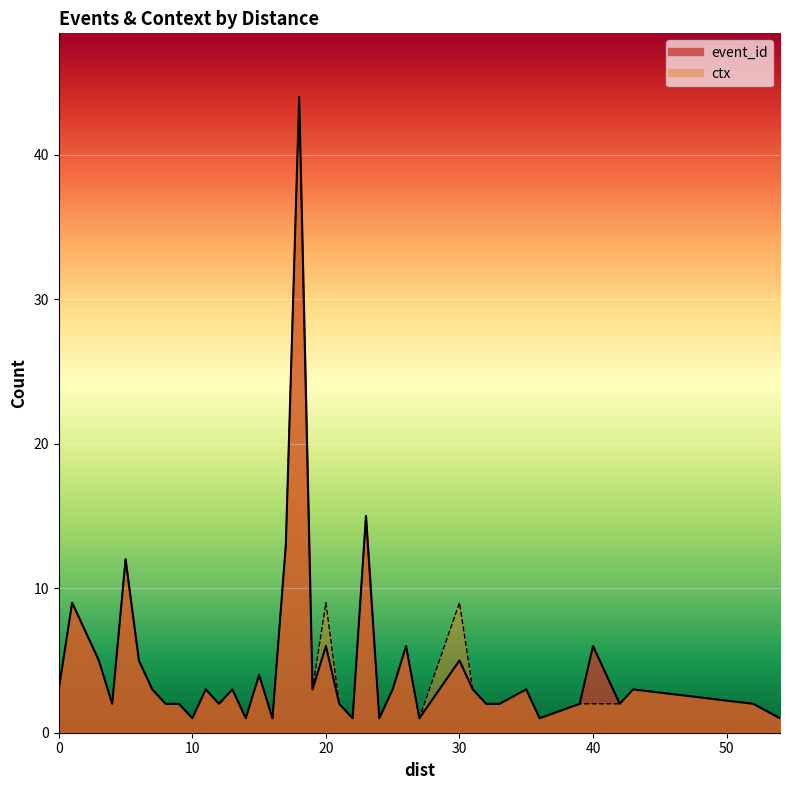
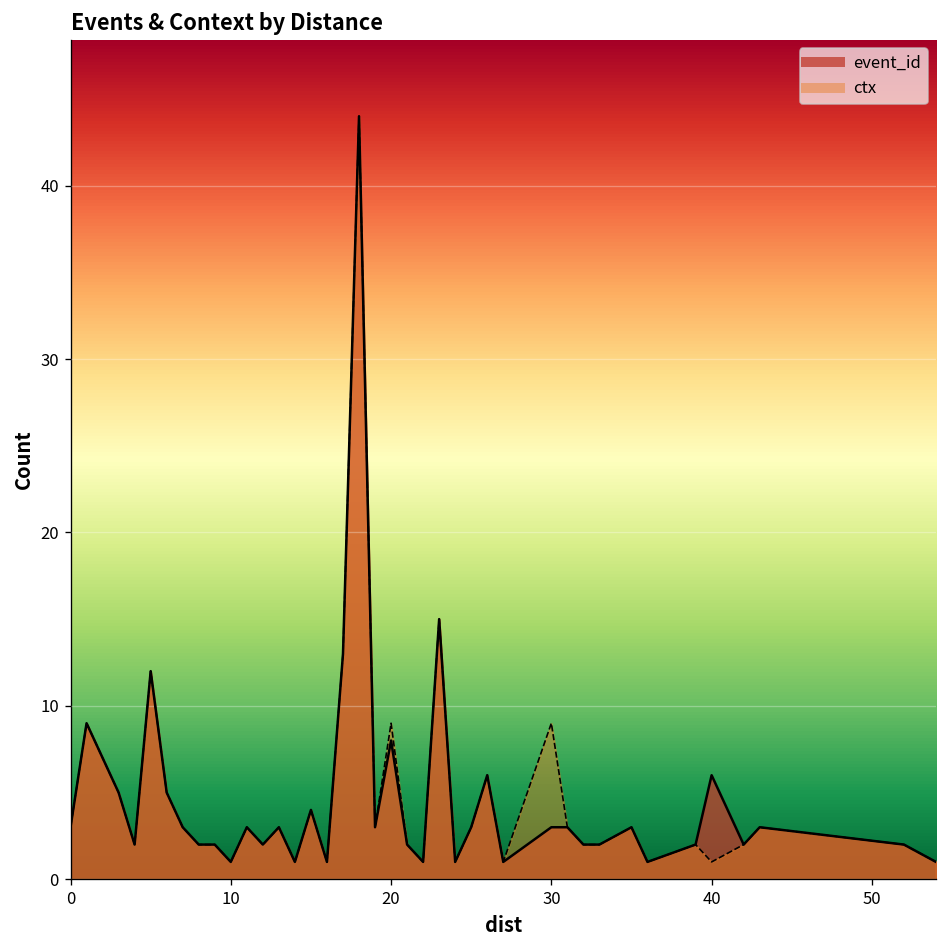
event_id, 20: 6 -> 8
event_id, 30: 5 -> 3
ctx, 40: 2 -> 1
